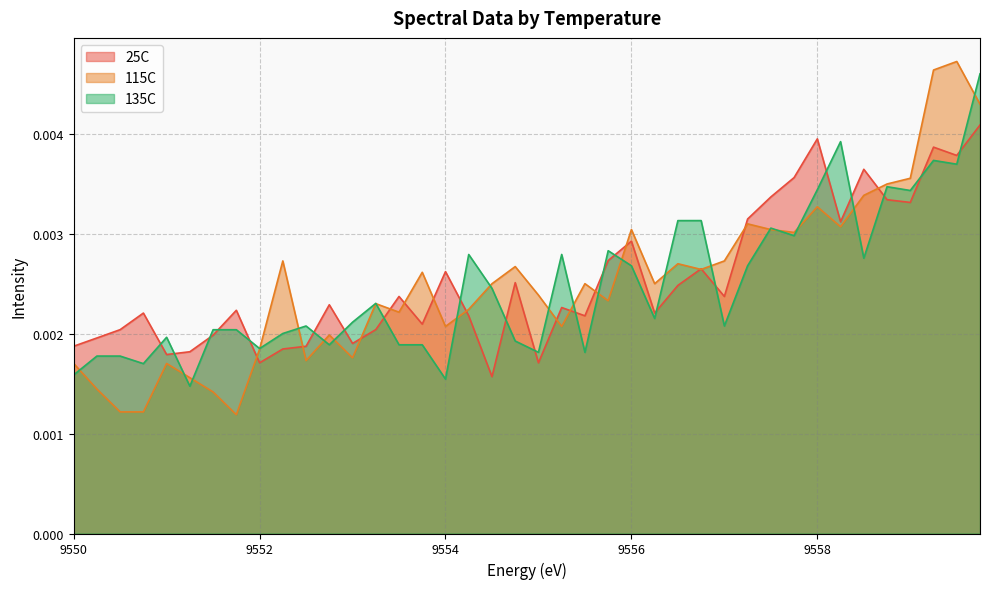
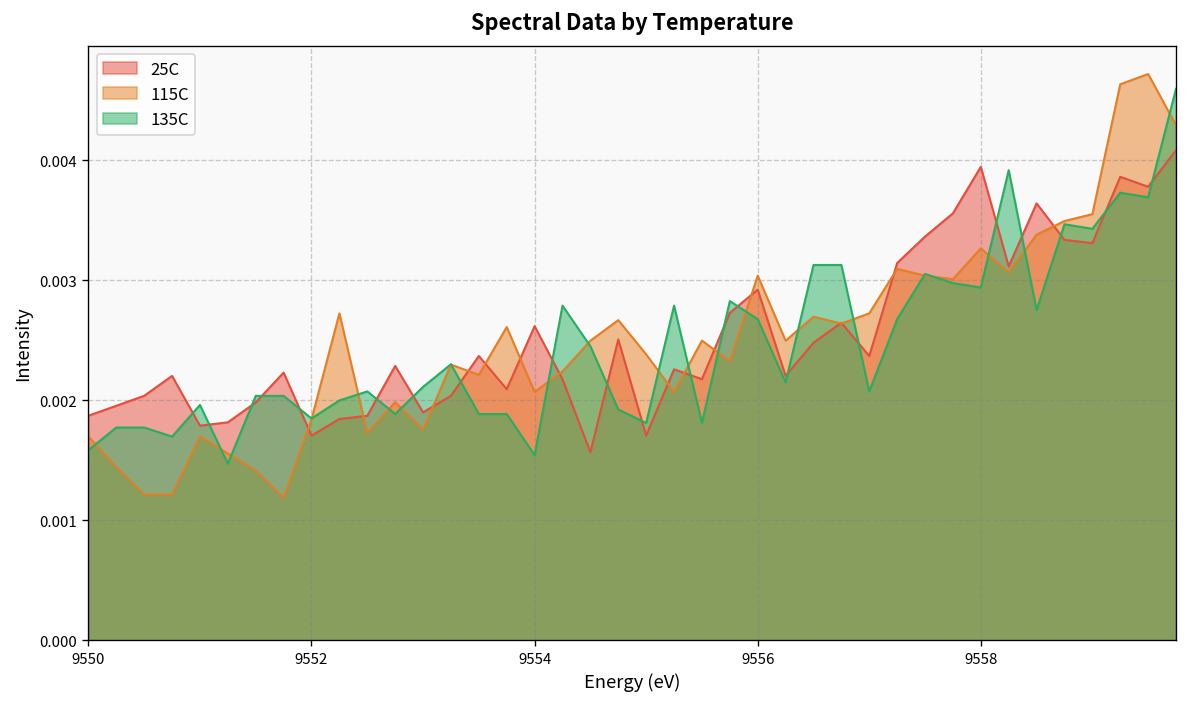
135C, 9558: 0.0034 -> 0.0029
